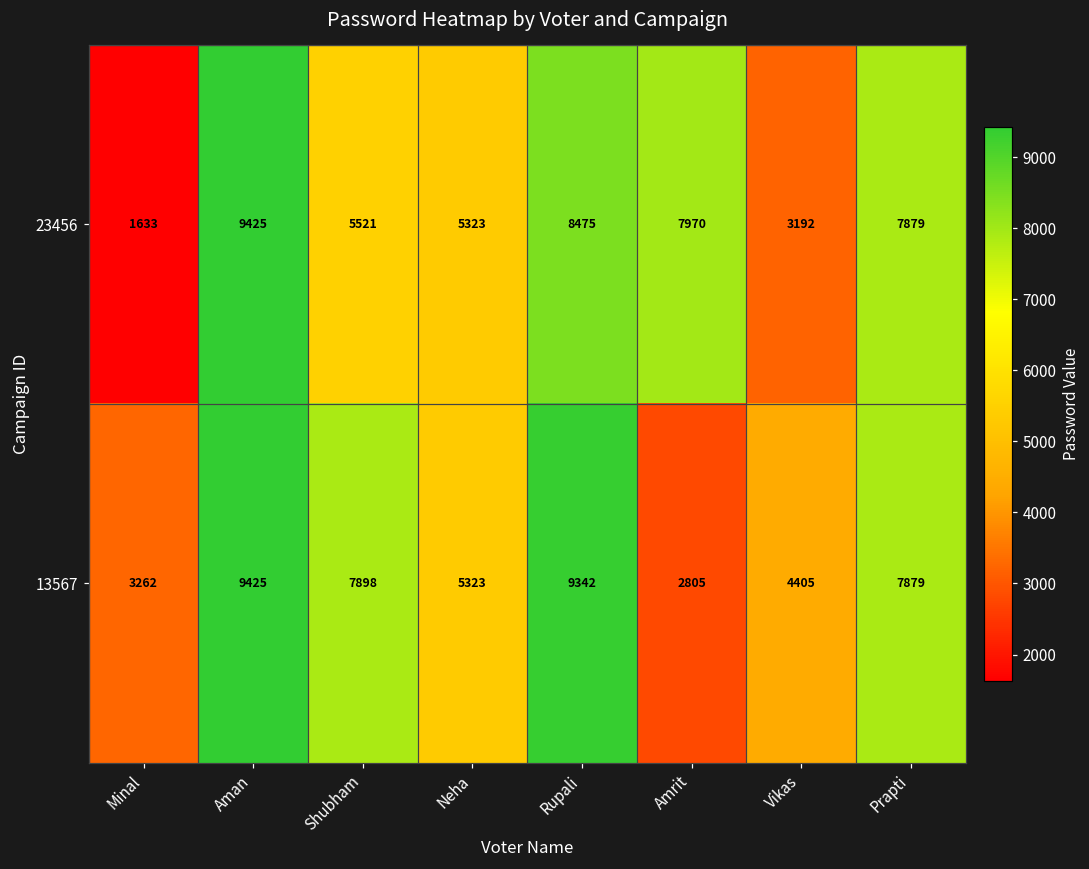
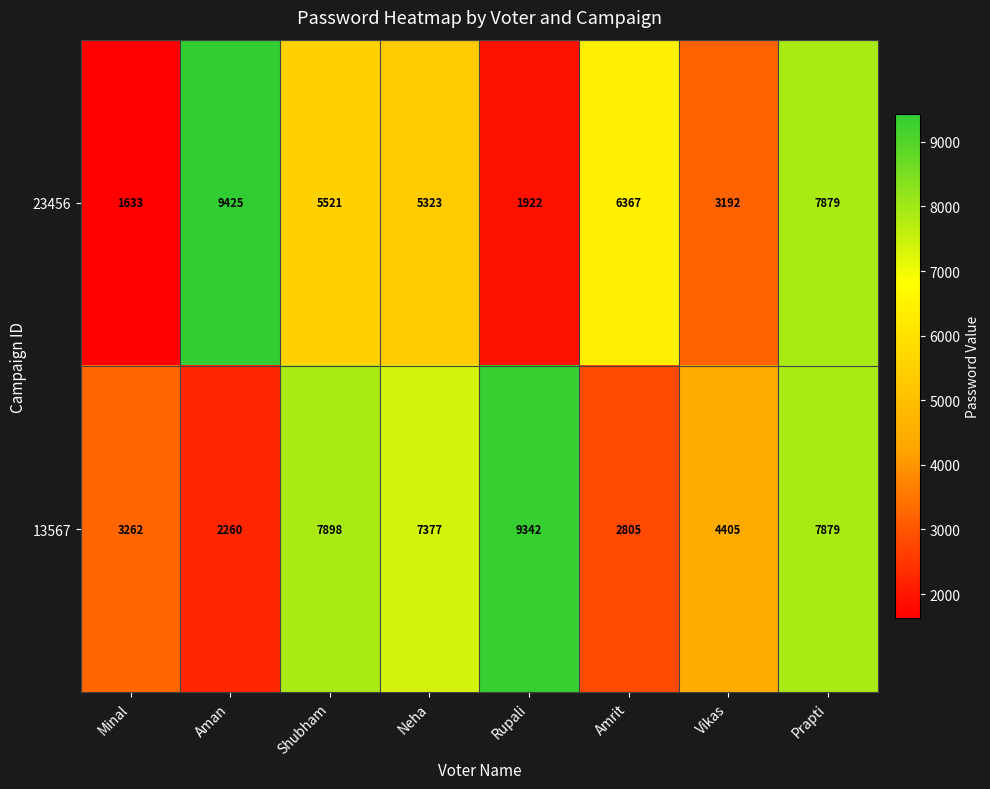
23456, Rupali: 8475 -> 1922
23456, Amrit: 7970 -> 6367
13567, Aman: 9425 -> 2260
13567, Neha: 5323 -> 7377
